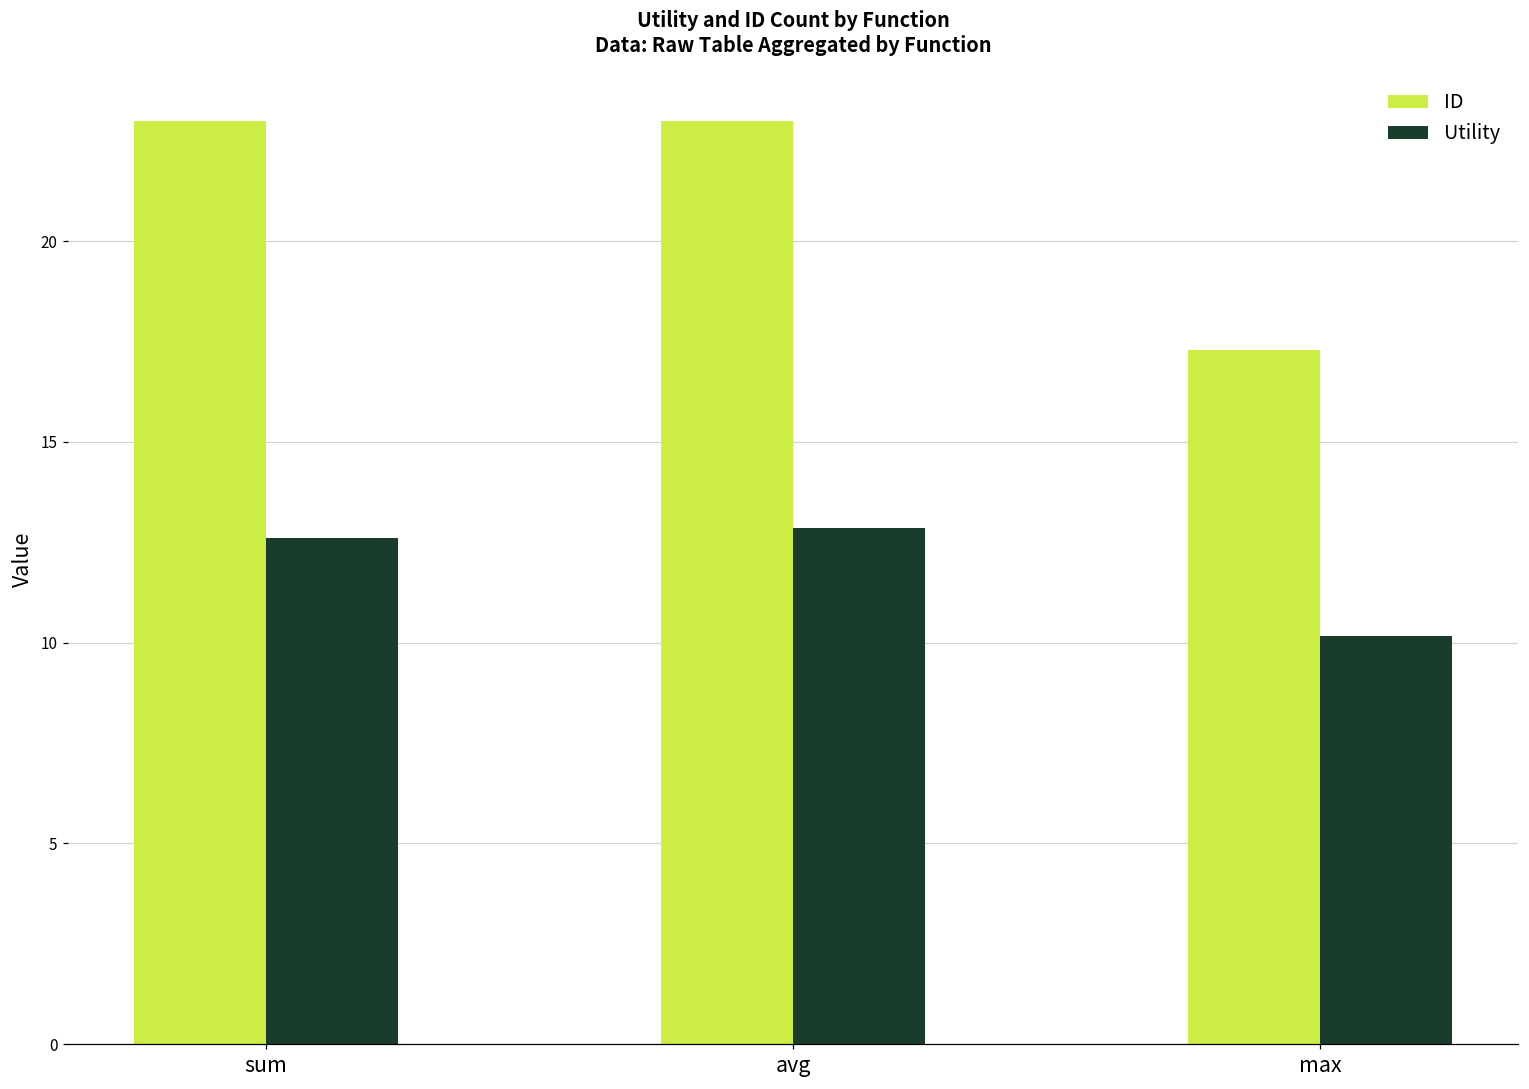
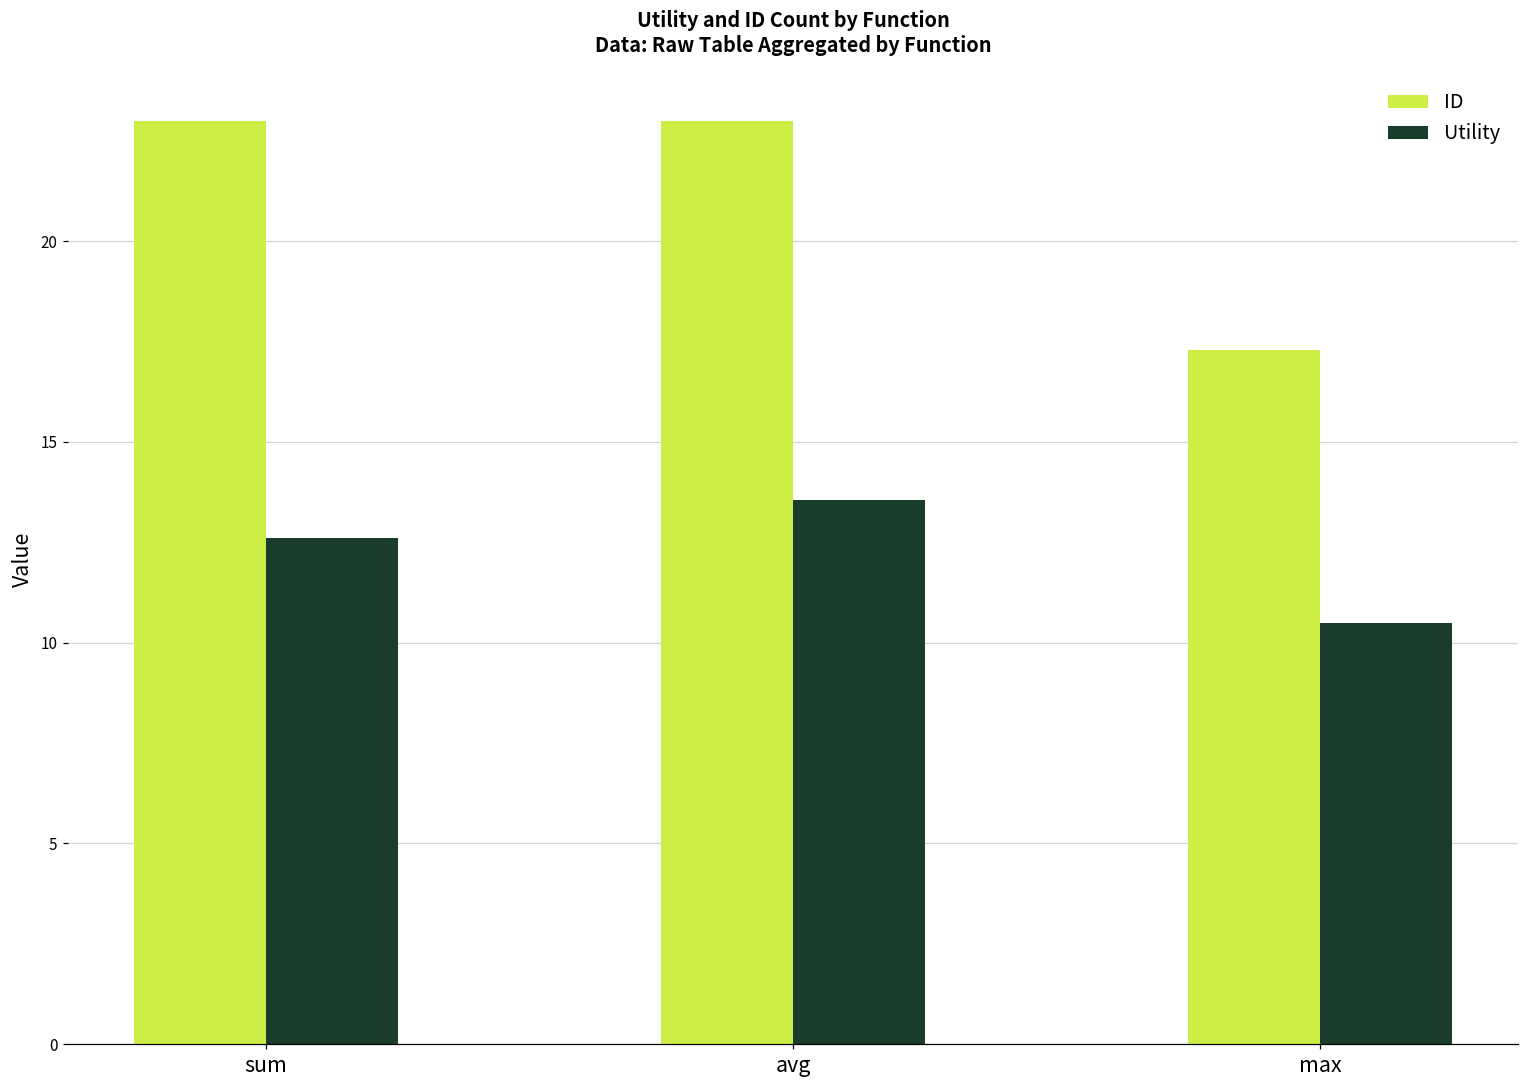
Utility, avg: 12.9 -> 13.6
Utility, max: 10.2 -> 10.5
